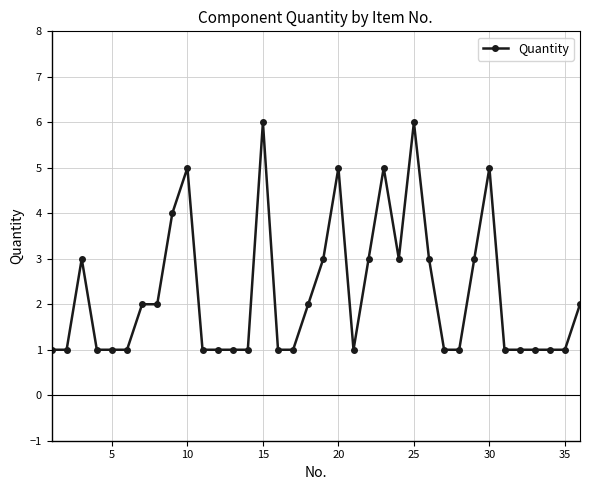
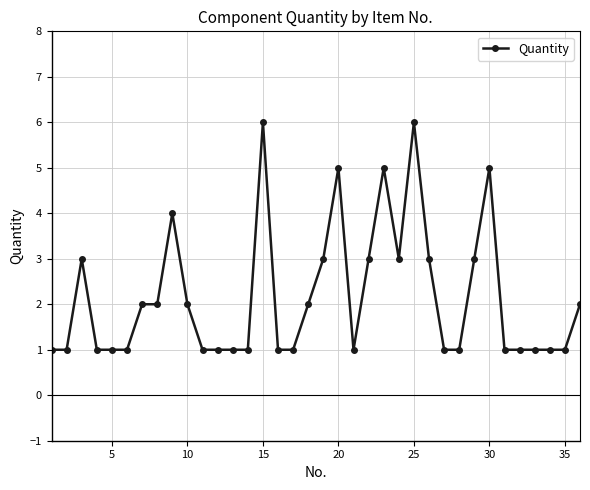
10: 5 -> 2
